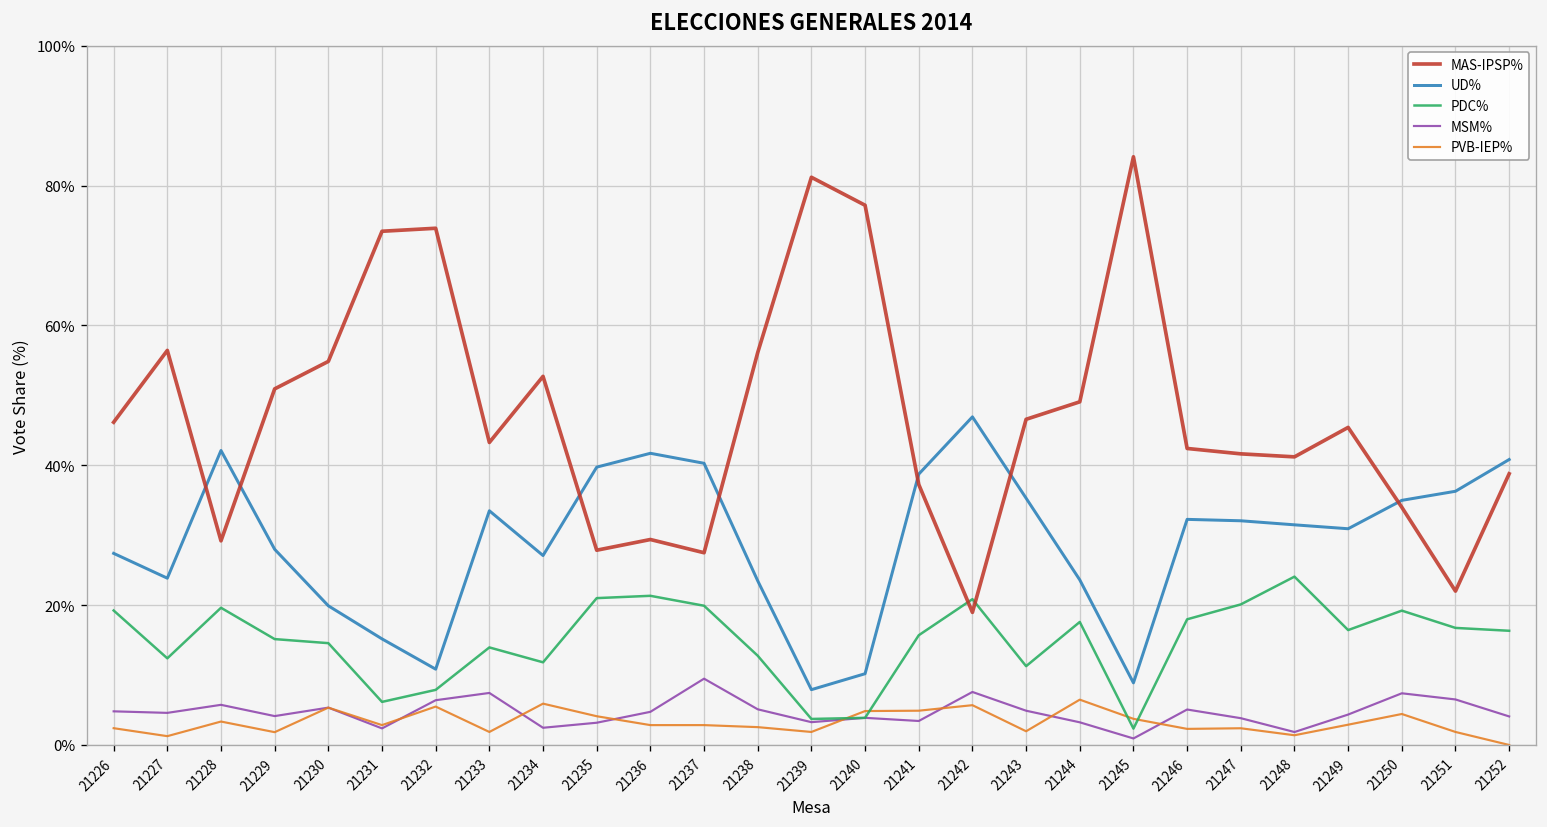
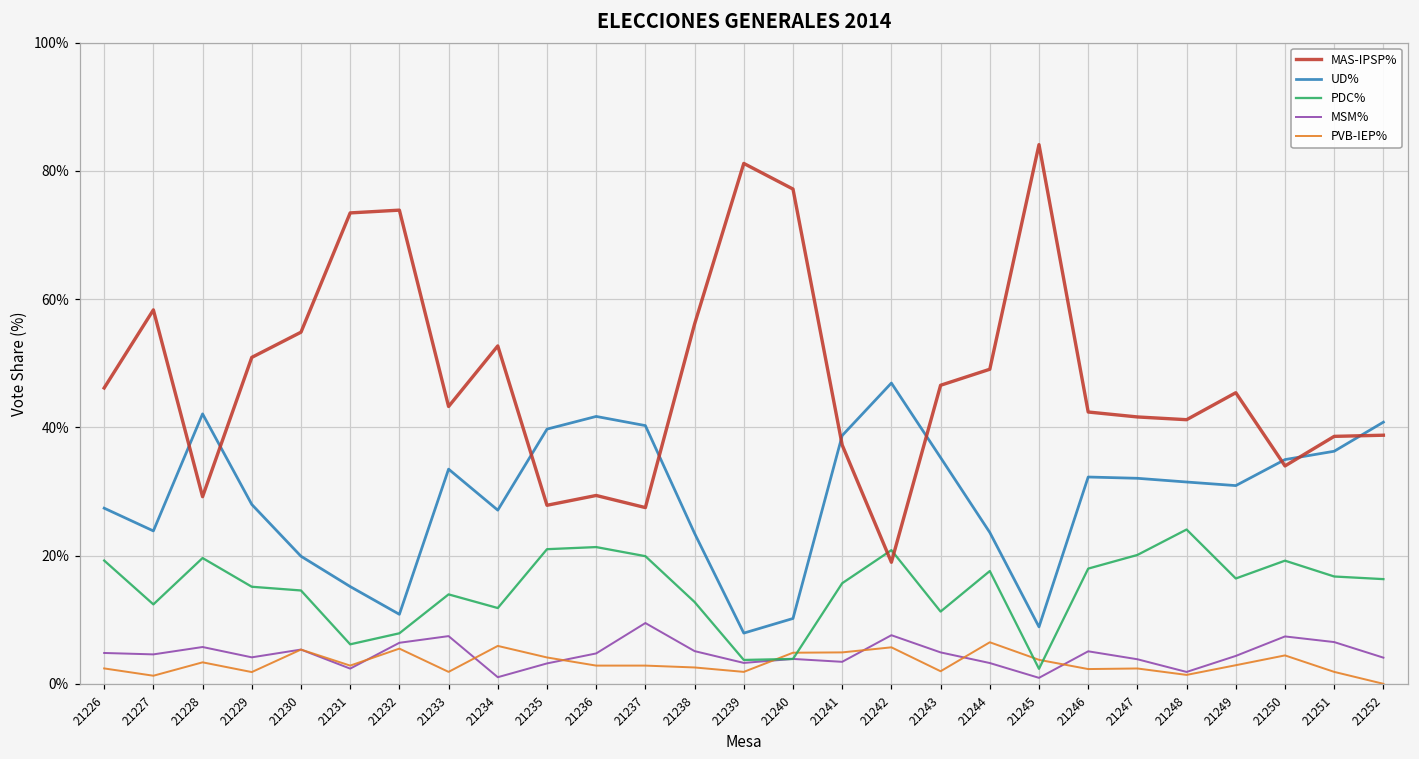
MAS-IPSP%, 21227: 56% -> 58%
MSM%, 21234: 2% -> 1%
MAS-IPSP%, 21251: 22% -> 39%
